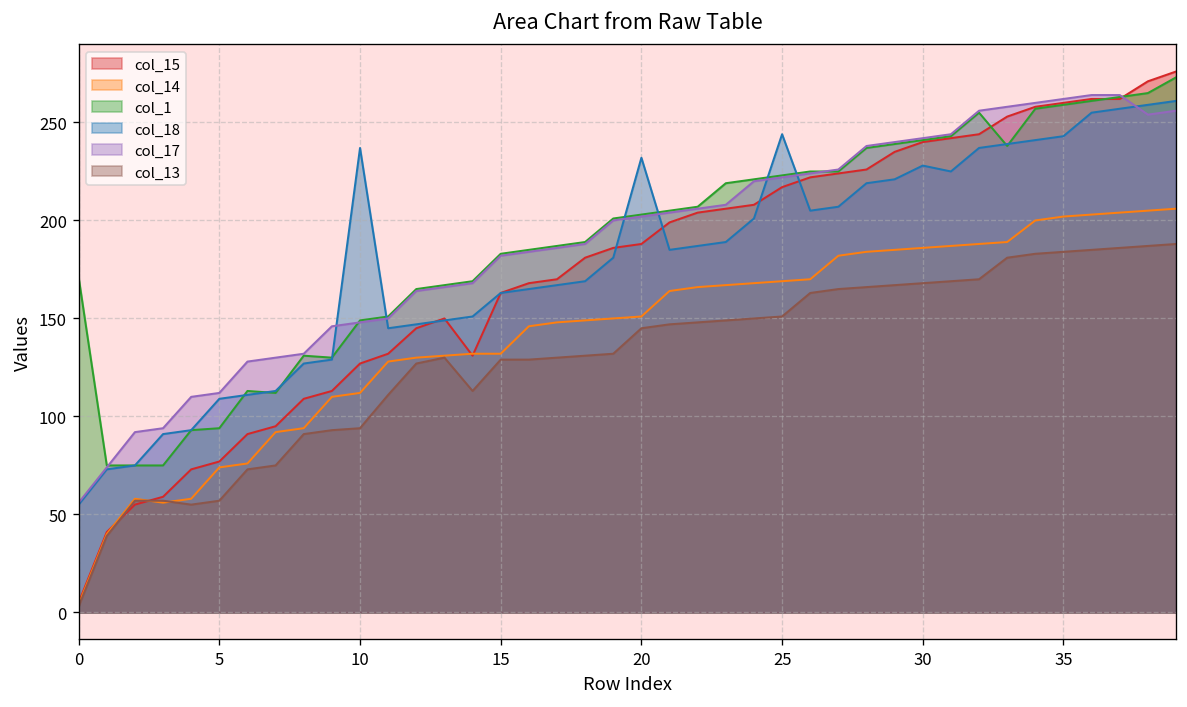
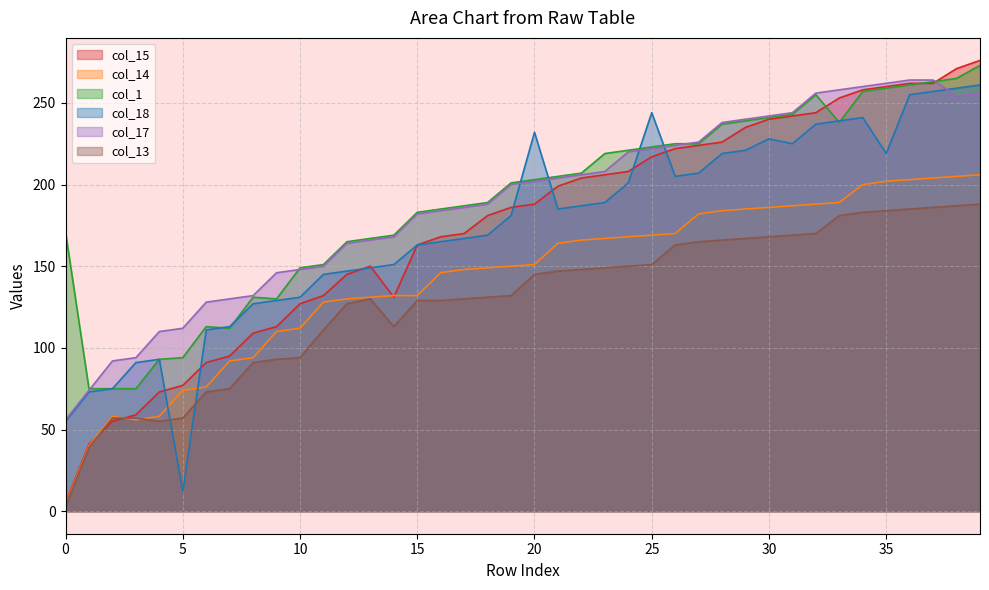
col_18, 5: 109 -> 12
col_18, 10: 237 -> 131
col_18, 35: 243 -> 219
